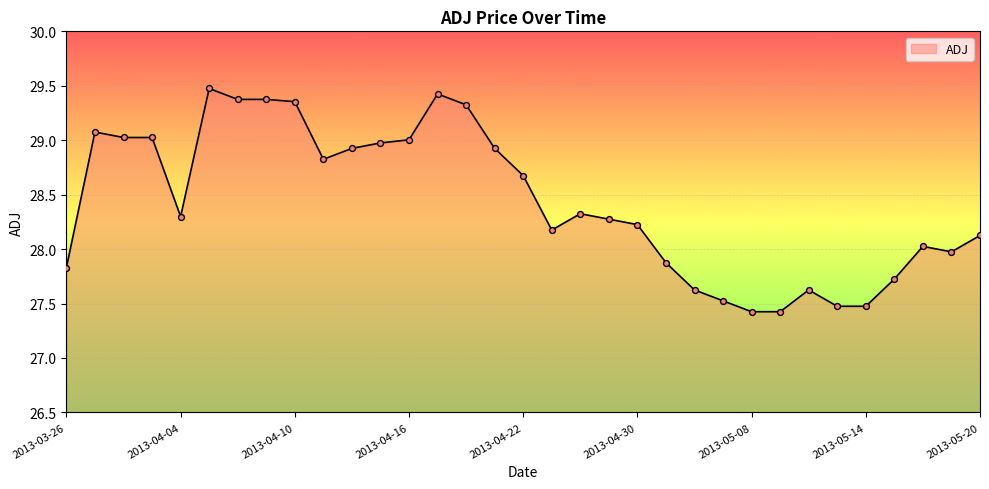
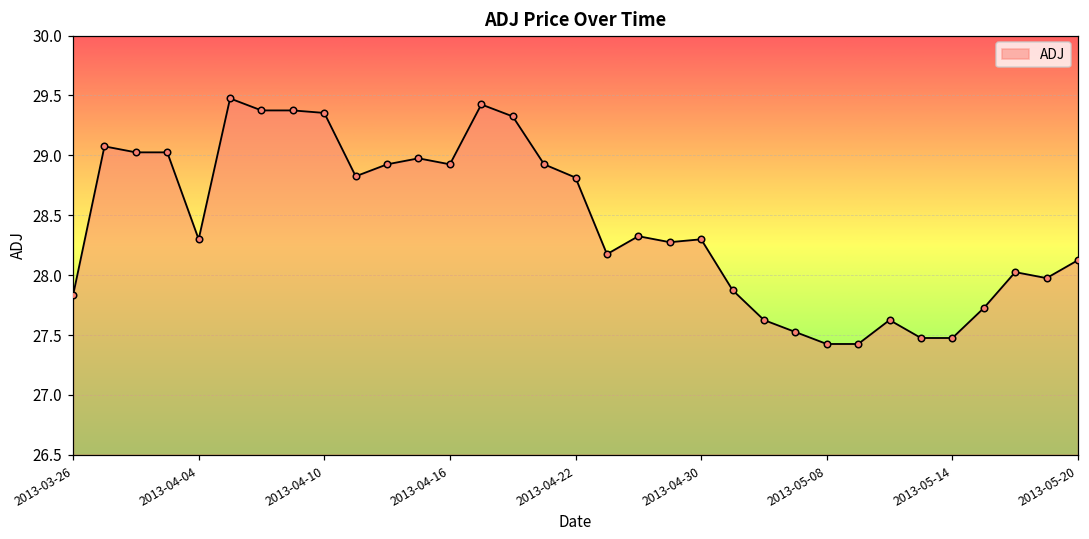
2013-04-16: 29.00 -> 28.92
2013-04-22: 28.67 -> 28.81
2013-04-30: 28.22 -> 28.30
